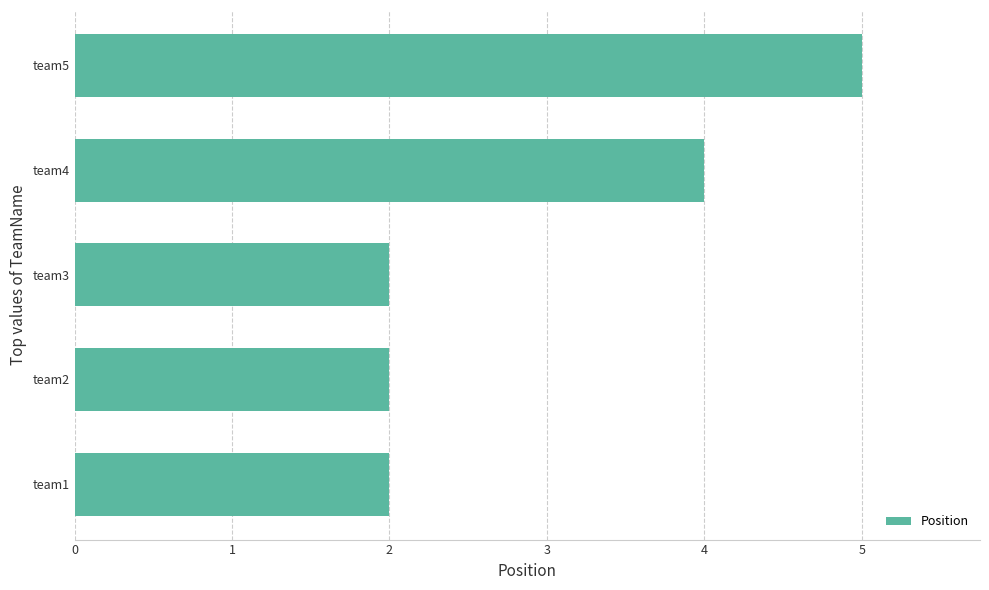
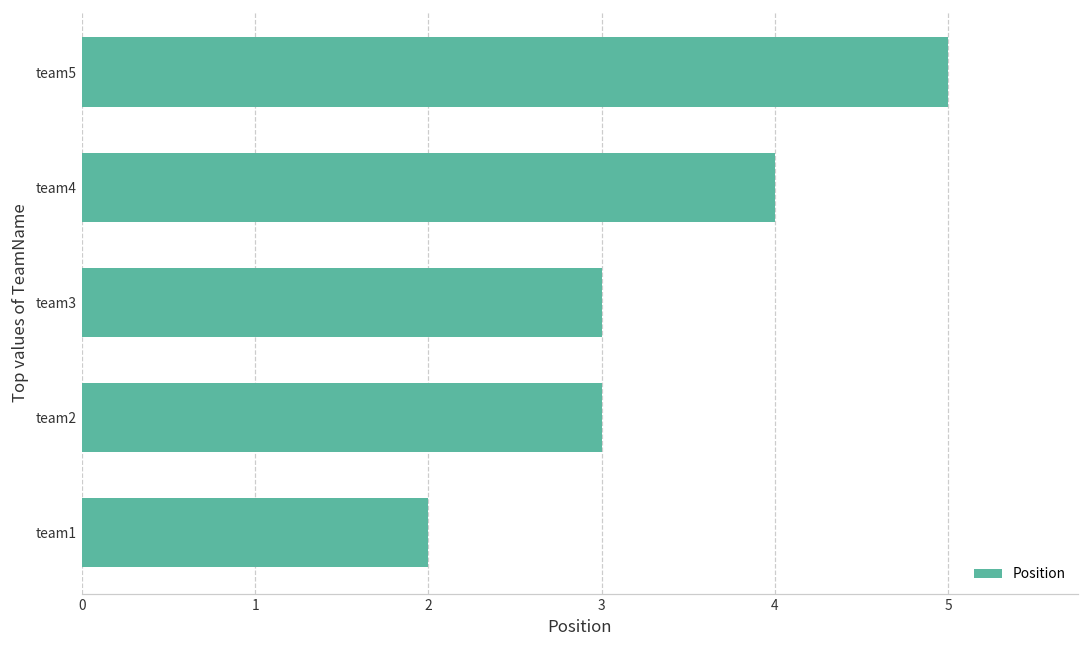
team3: 2 -> 3
team2: 2 -> 3
